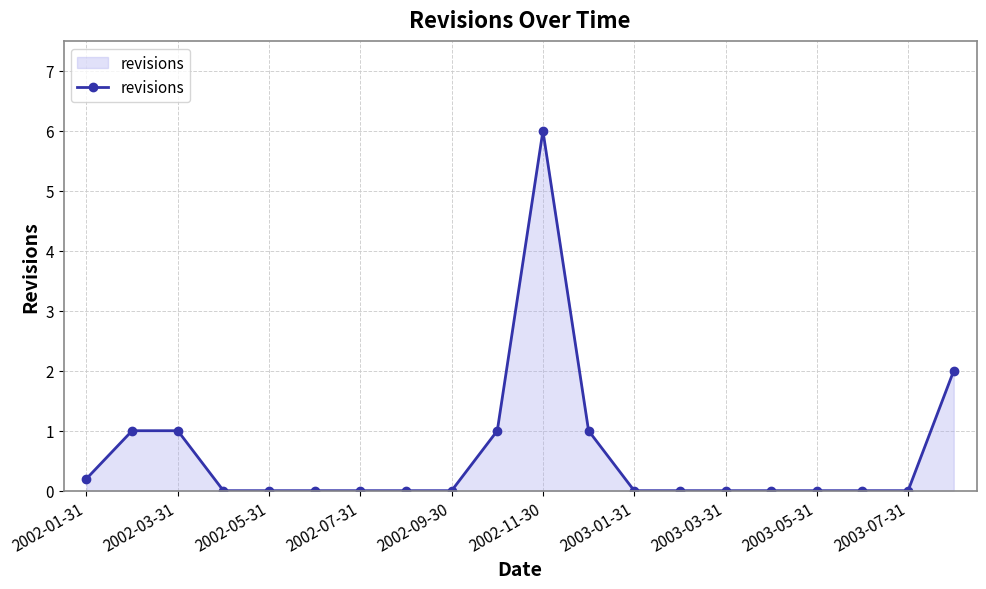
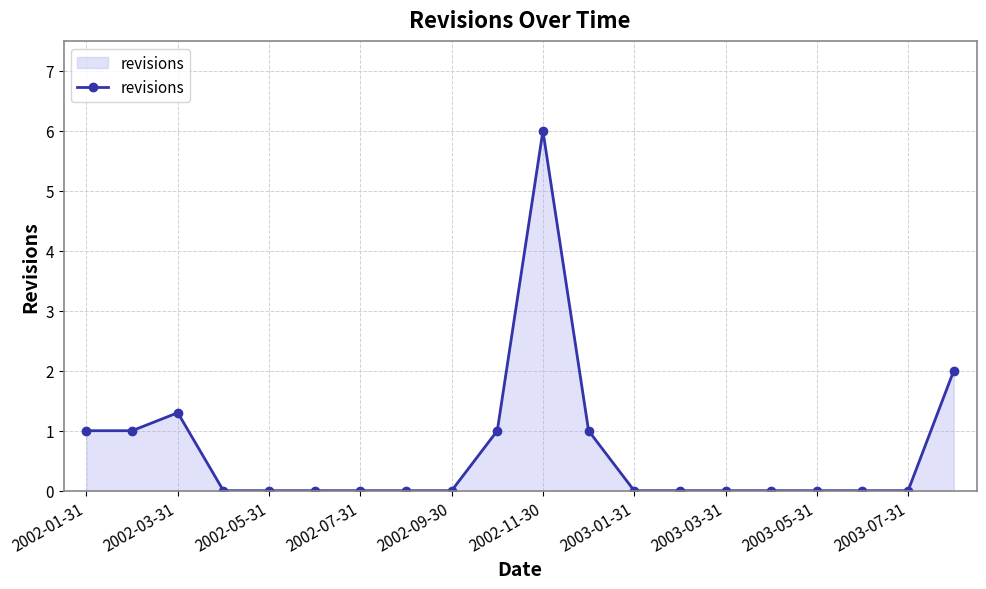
2002-01-31: 0.2 -> 1.0
2002-03-31: 1.0 -> 1.3
